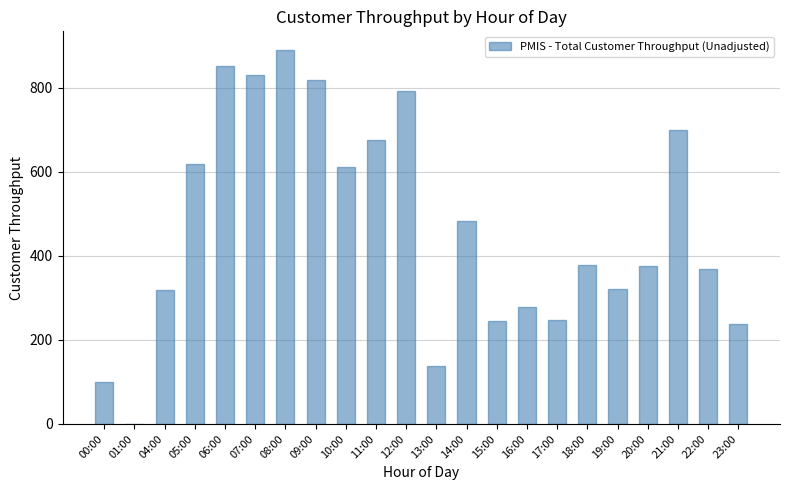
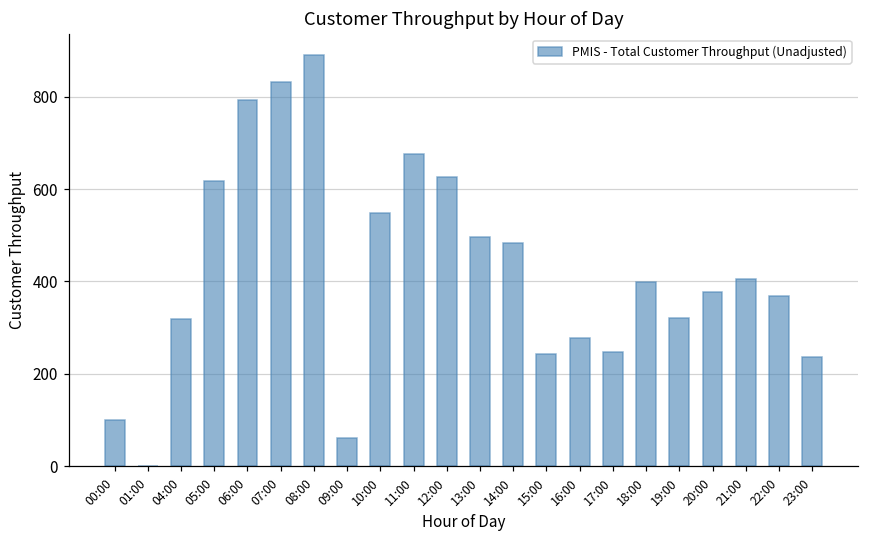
06:00: 850 -> 790
09:00: 820 -> 60
10:00: 610 -> 550
12:00: 790 -> 630
13:00: 140 -> 500
18:00: 380 -> 400
21:00: 700 -> 410
